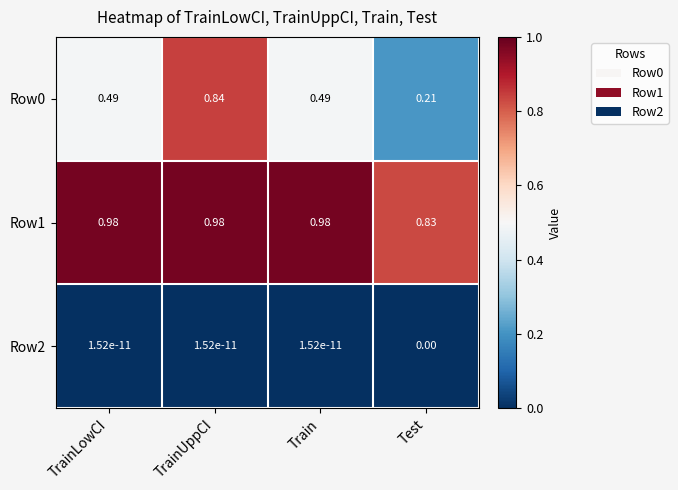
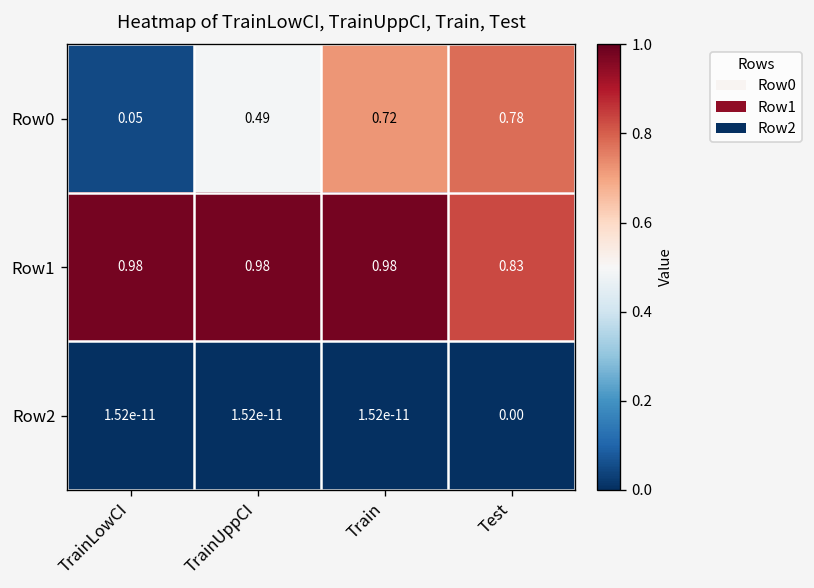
Row0, TrainLowCI: 0.49 -> 0.05
Row0, TrainUppCI: 0.84 -> 0.49
Row0, Train: 0.49 -> 0.72
Row0, Test: 0.21 -> 0.78
